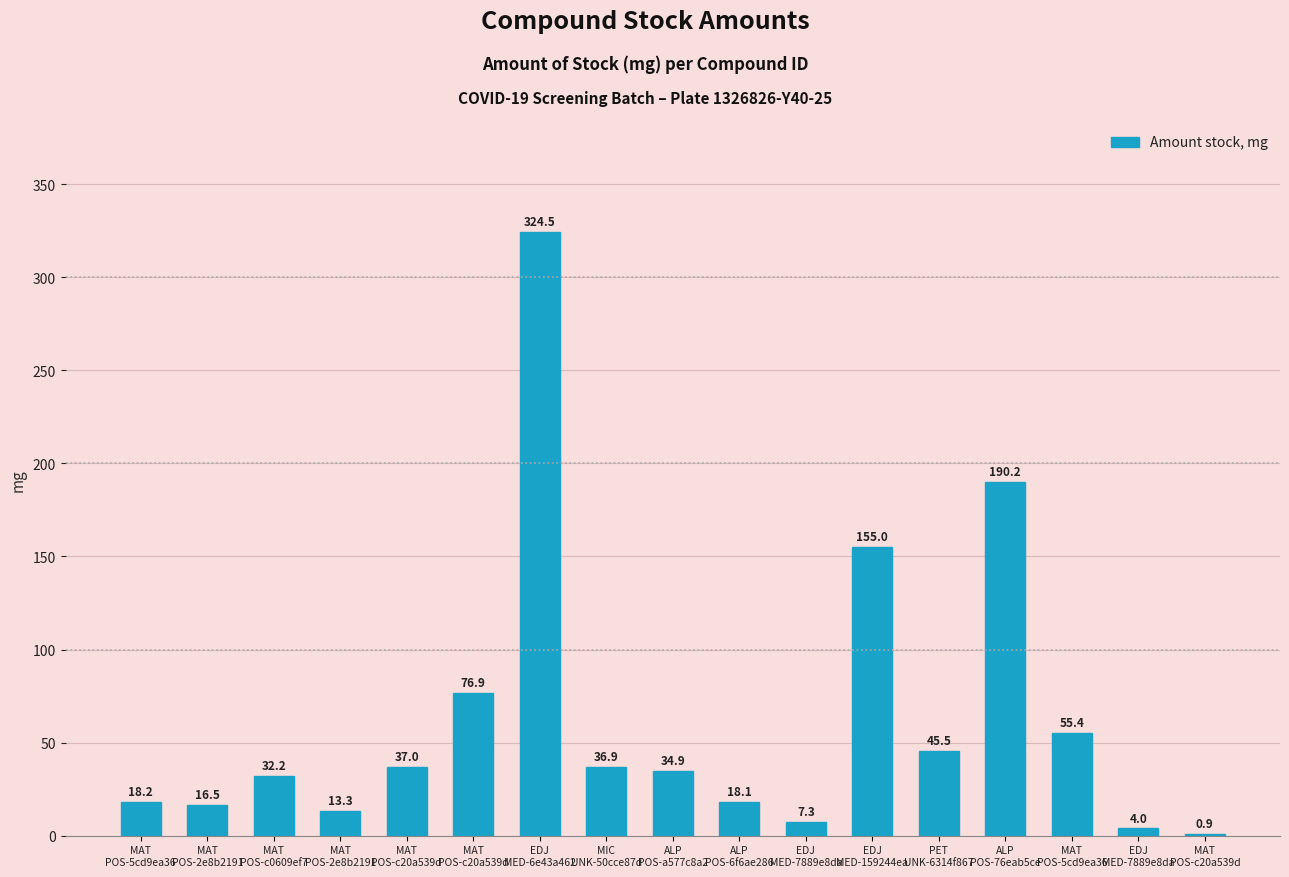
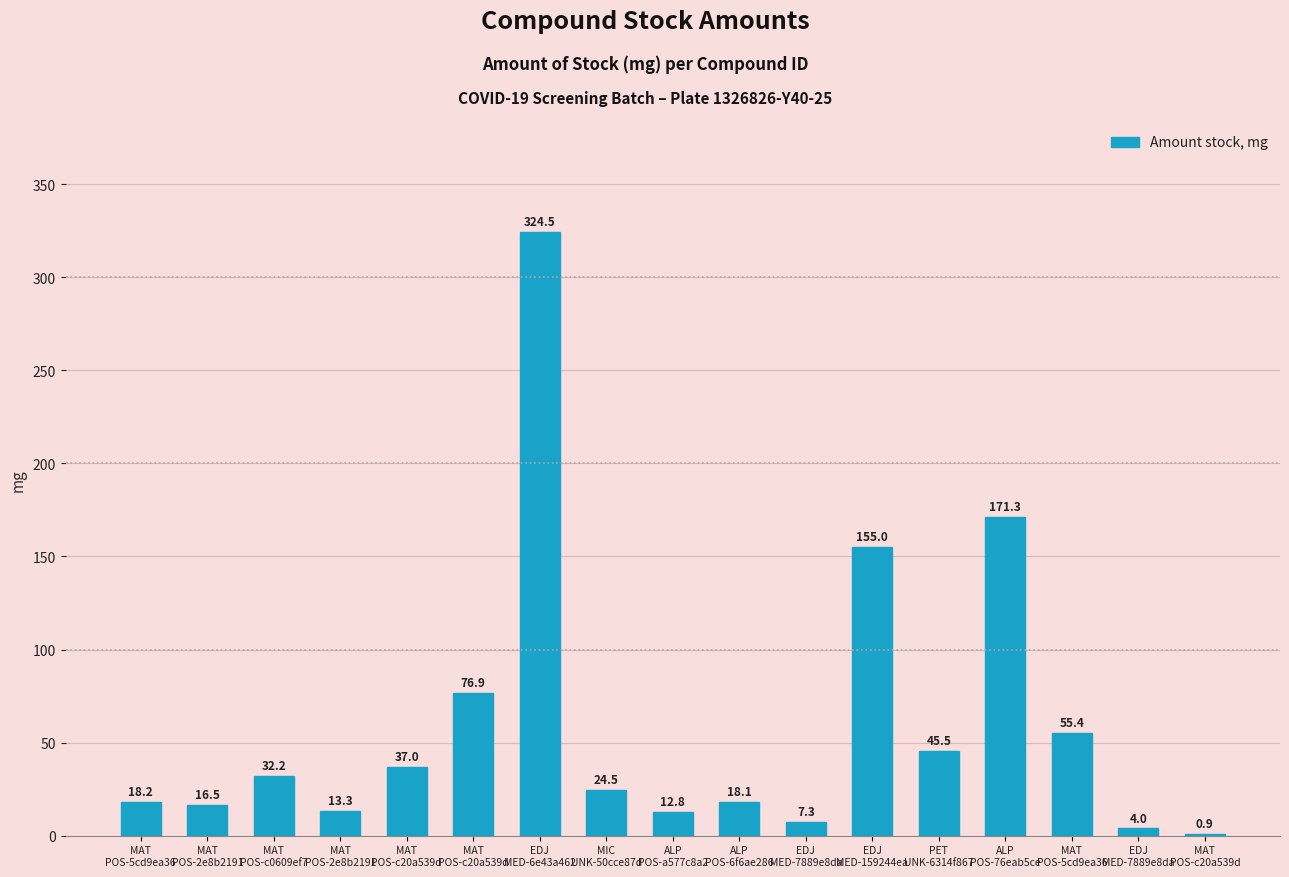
MIC UNK-50cce87d: 36.9 -> 24.5
ALP POS-a577c8a2: 34.9 -> 12.8
ALP POS-76eab5ce: 190.2 -> 171.3
